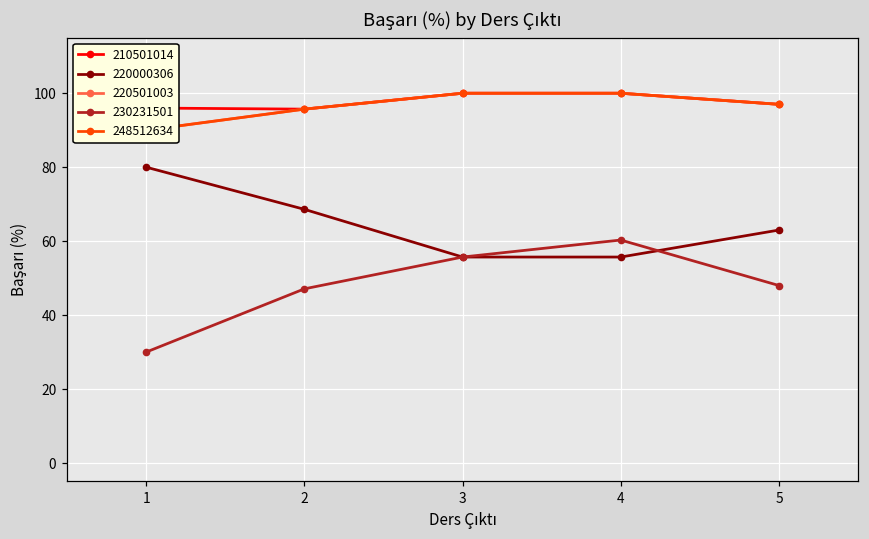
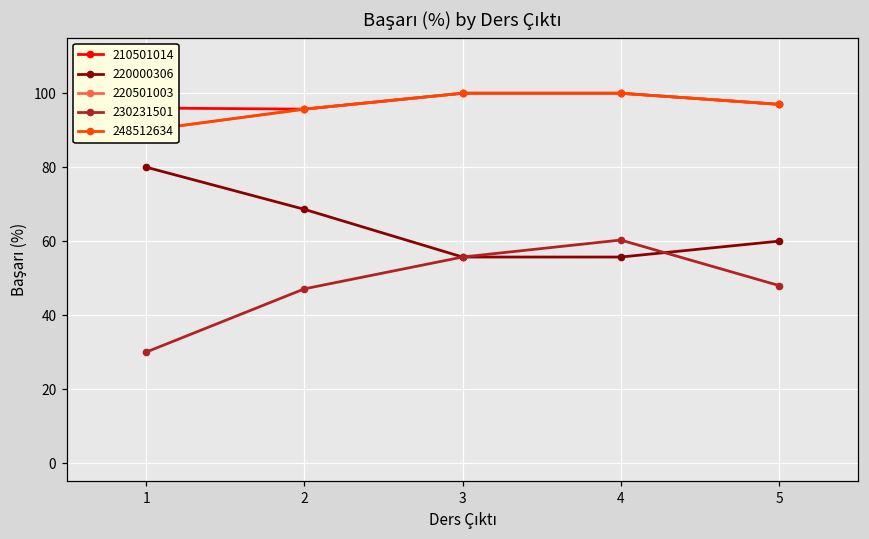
220000306, 5: 63 -> 60
